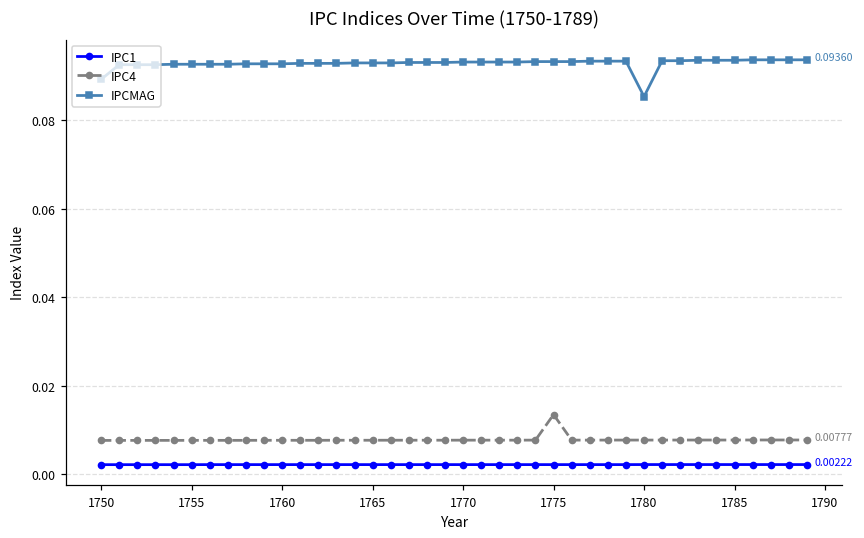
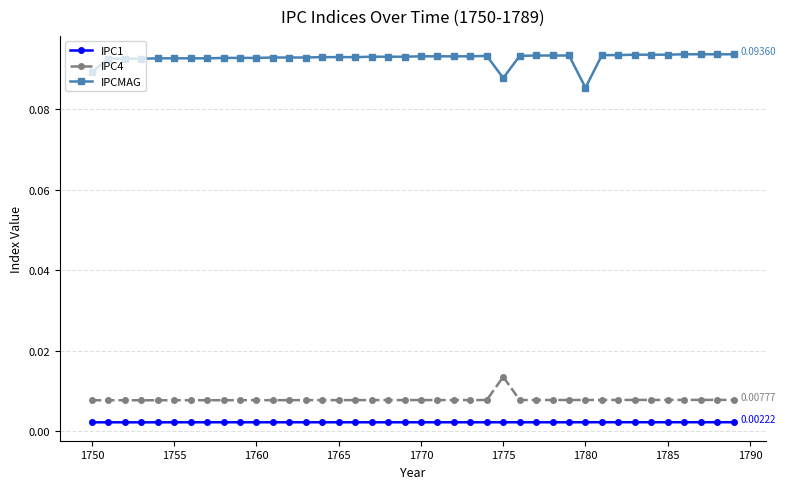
IPCMAG, 1775: 0.093 -> 0.088
